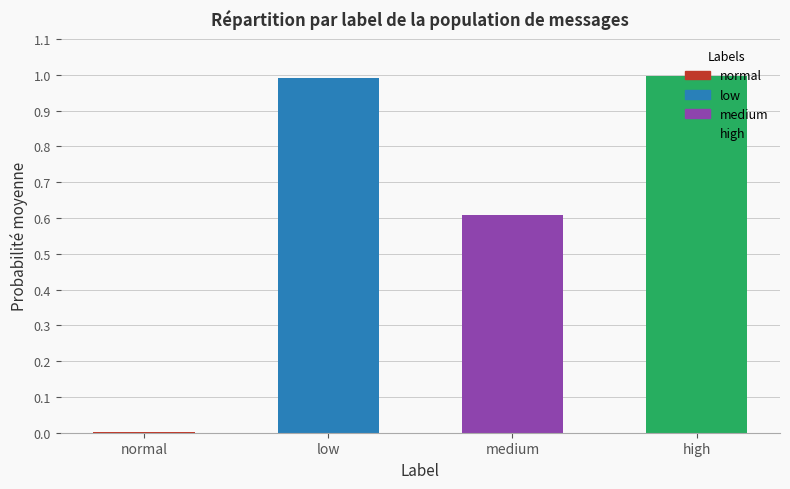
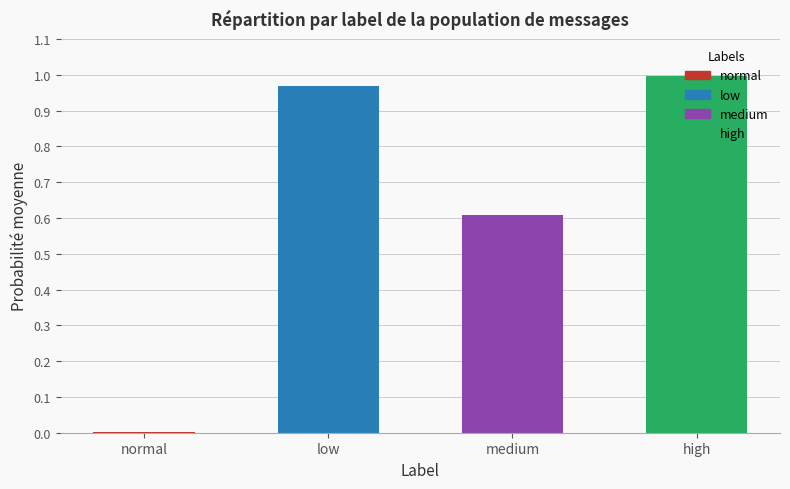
low: 0.99 -> 0.97
